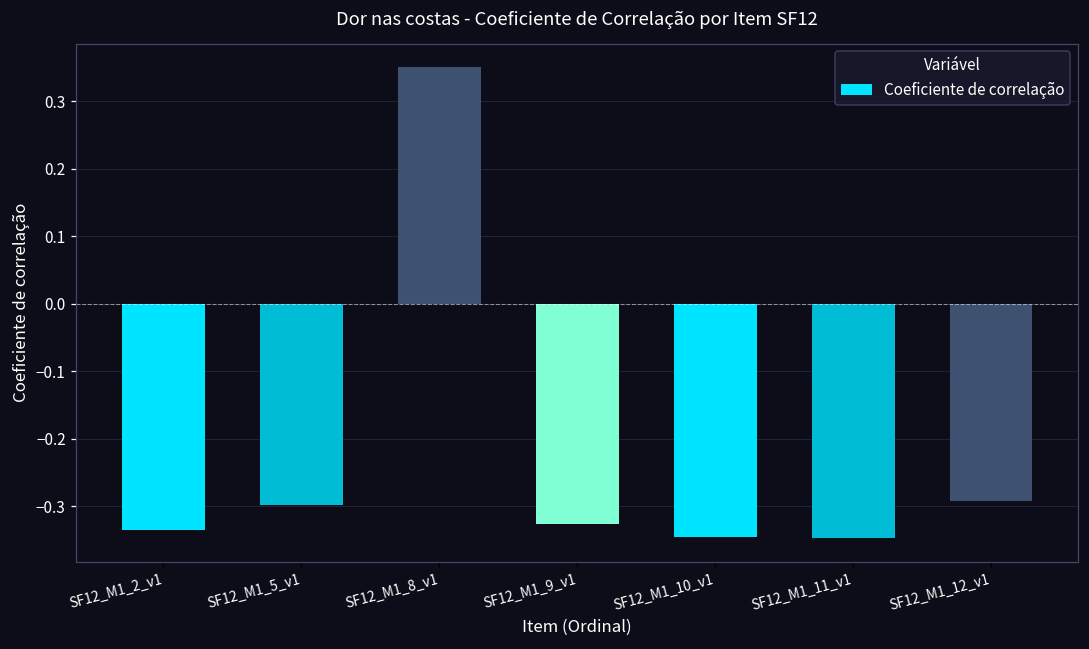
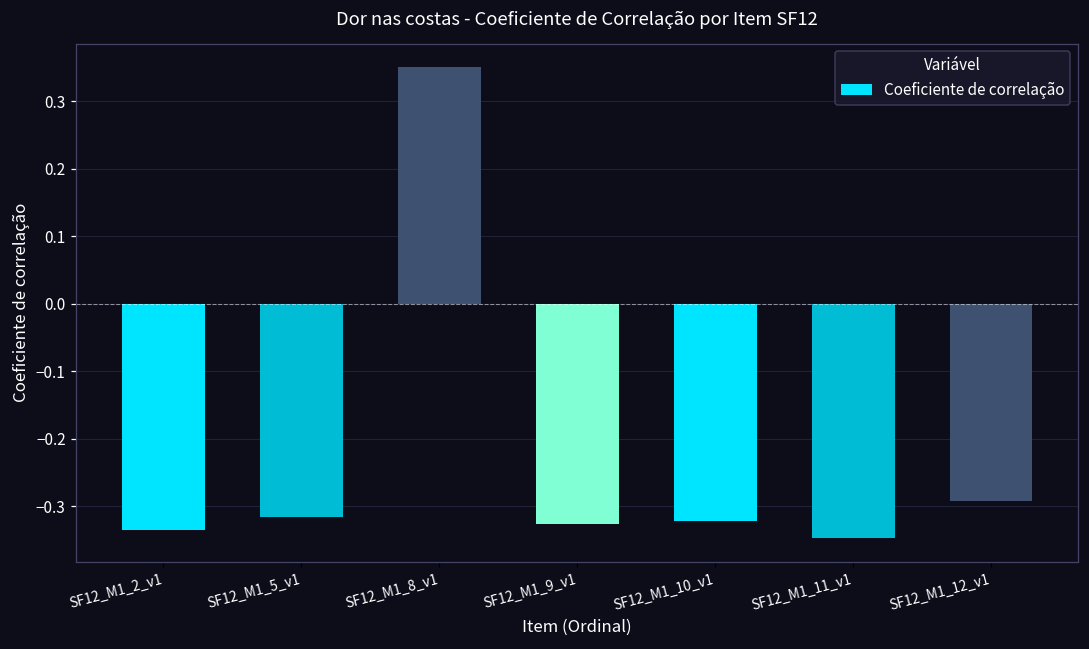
SF12_M1_5_v1: -0.30 -> -0.32
SF12_M1_10_v1: -0.34 -> -0.32
